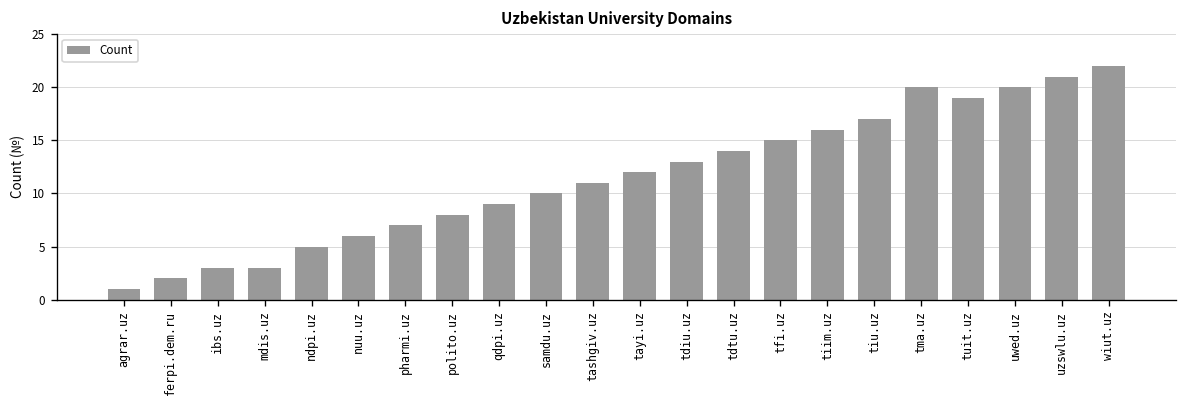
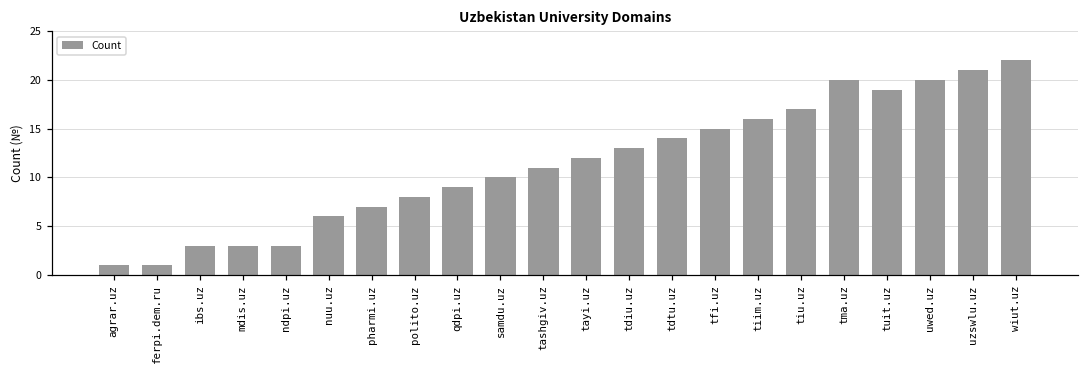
ferpi.dem.ru: 2 -> 1
ndpi.uz: 5 -> 3
